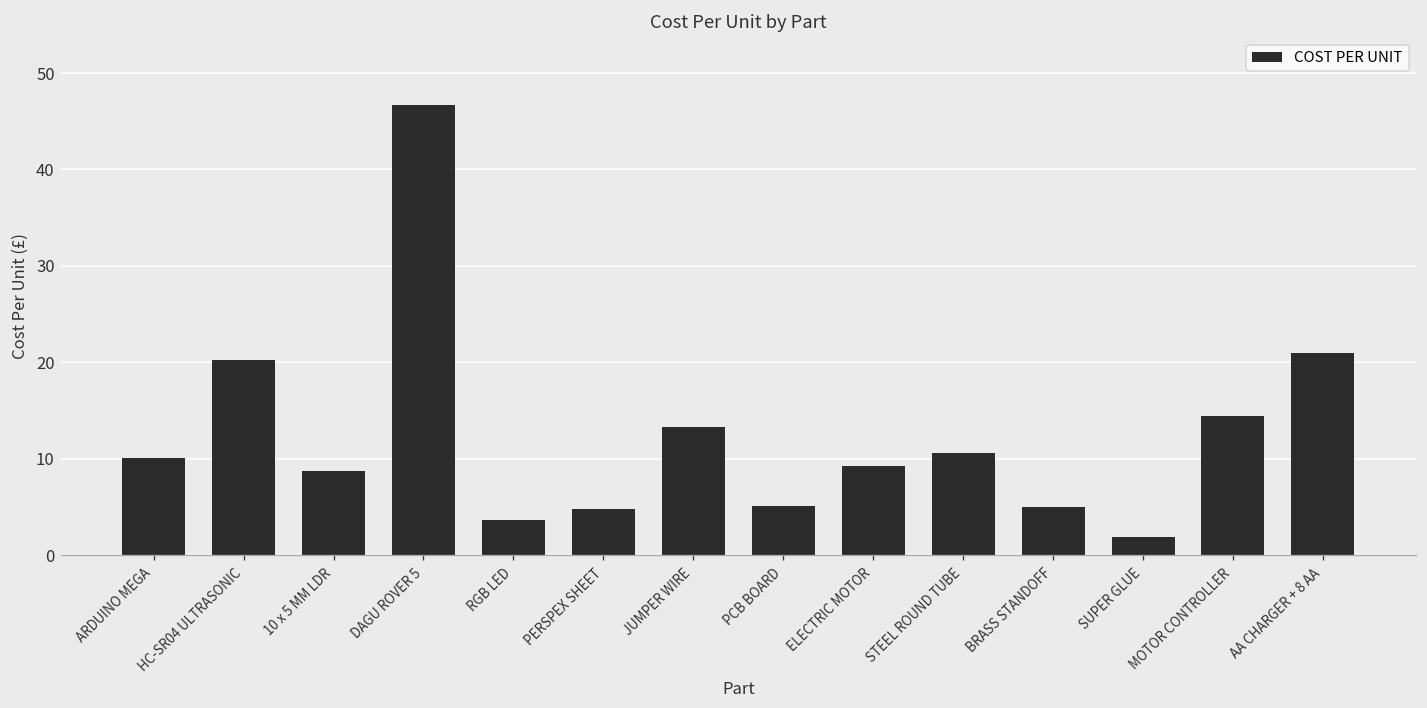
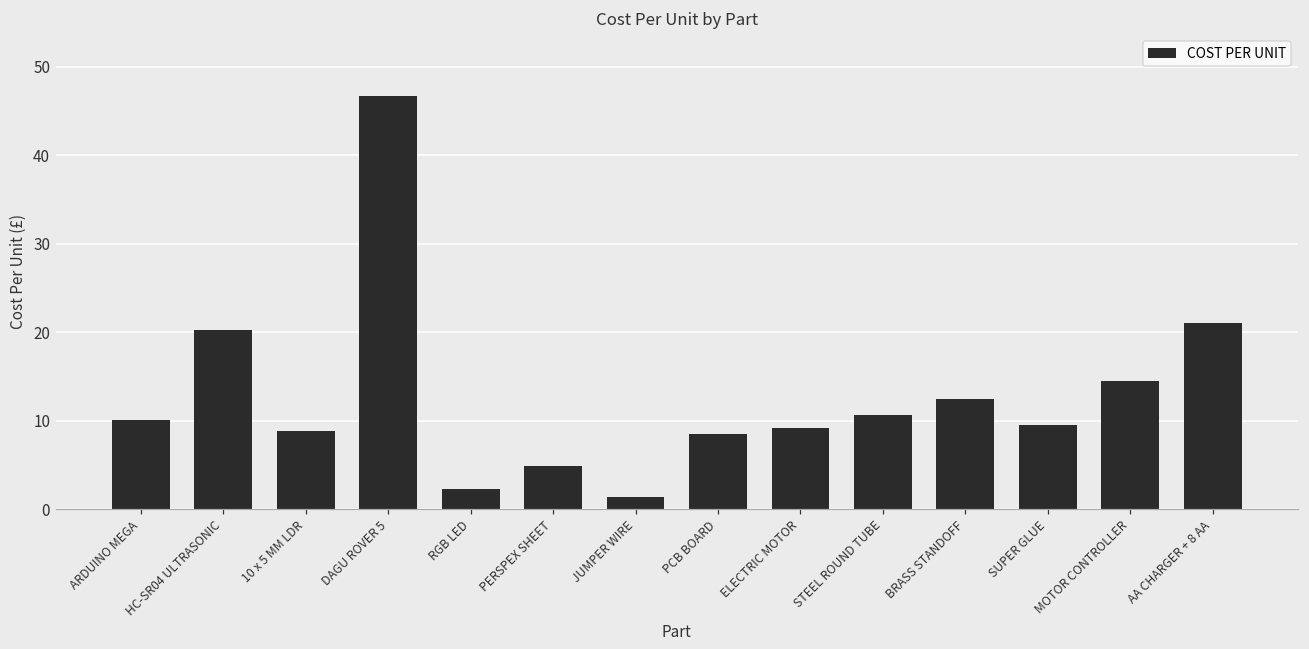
RGB LED: 4 -> 2
JUMPER WIRE: 13 -> 1
PCB BOARD: 5 -> 9
BRASS STANDOFF: 5 -> 12
SUPER GLUE: 2 -> 10
